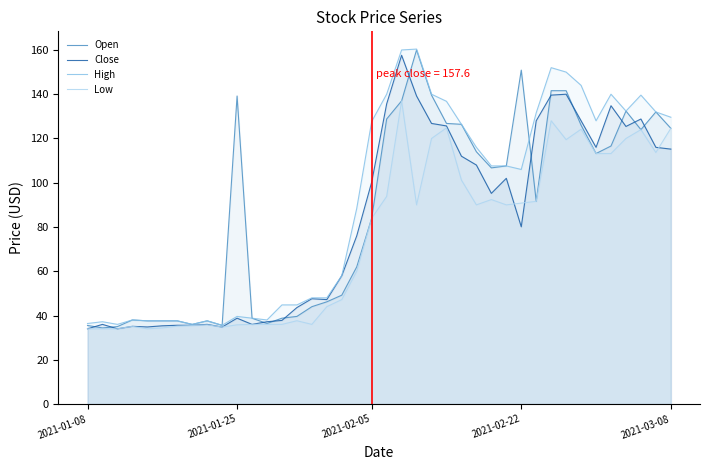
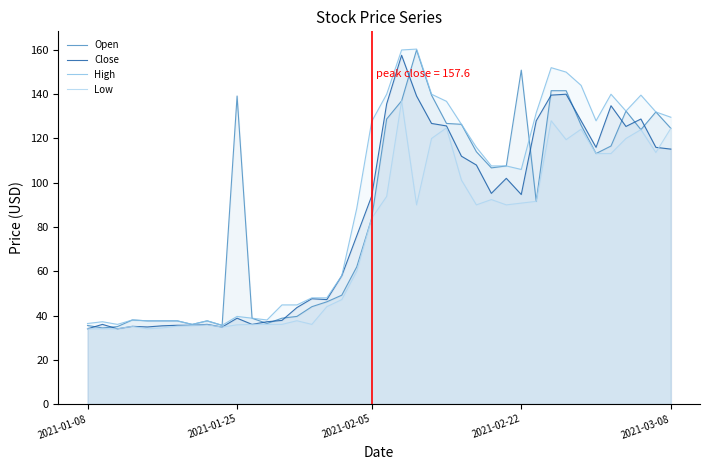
Close, 2021-02-05: 100 -> 94
Close, 2021-02-22: 80 -> 95
